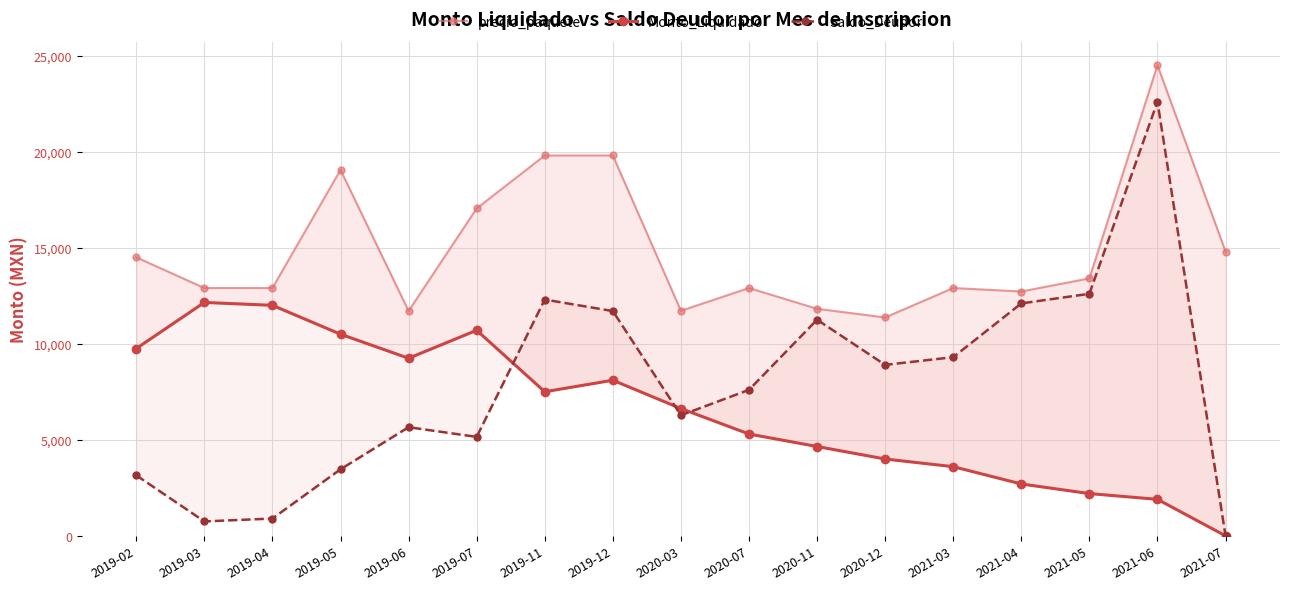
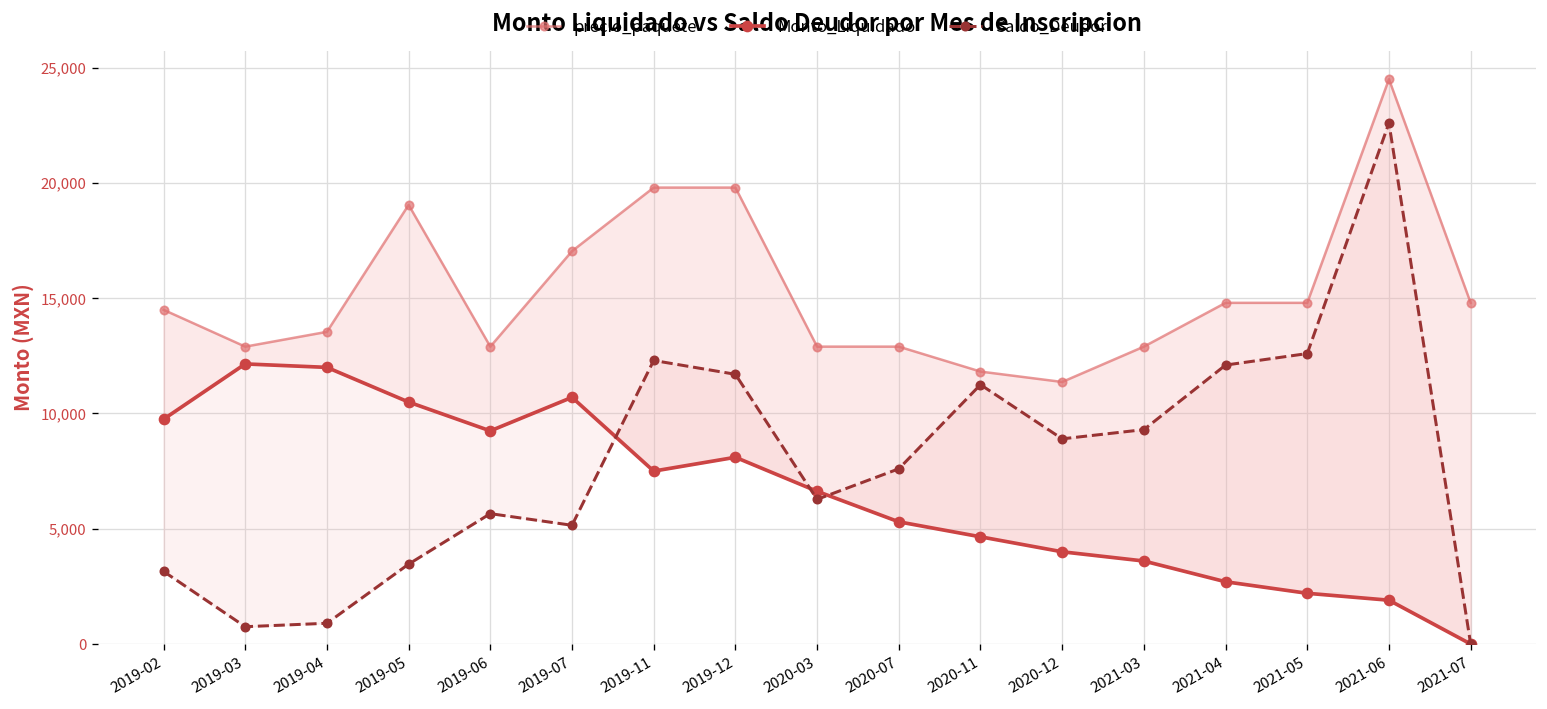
precio_paquete, 2019-04: 12,900 -> 13,500
precio_paquete, 2019-06: 11,700 -> 12,900
precio_paquete, 2020-03: 11,700 -> 12,900
precio_paquete, 2021-04: 12,700 -> 14,800
precio_paquete, 2021-05: 13,400 -> 14,800
